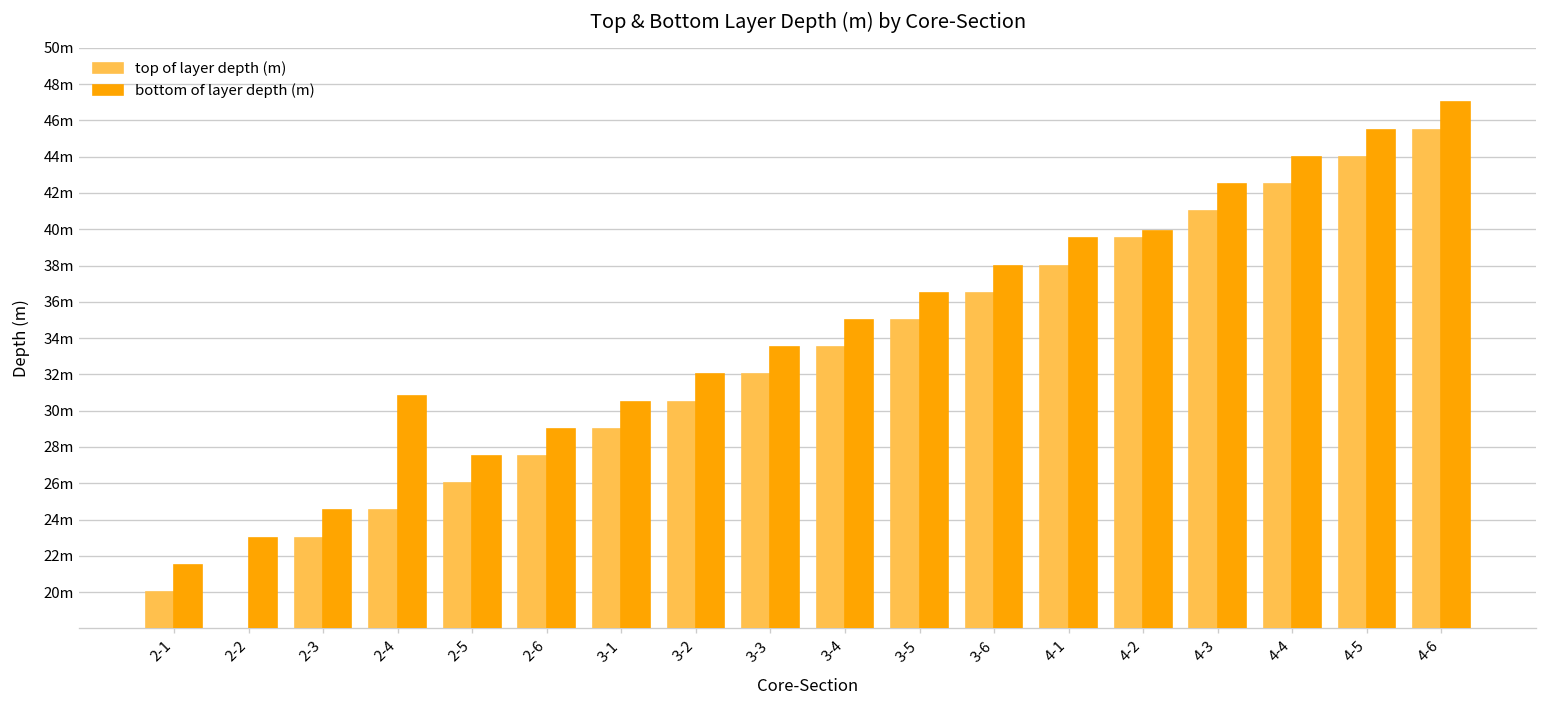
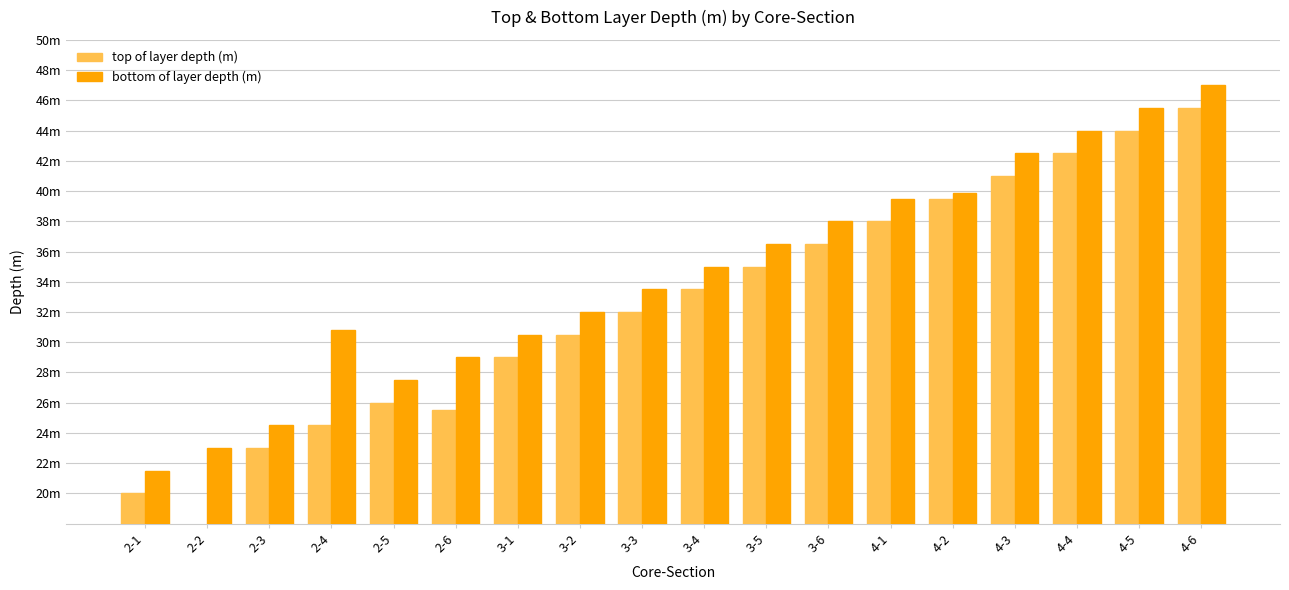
top of layer depth (m), 2-6: 27.5m -> 25.5m
